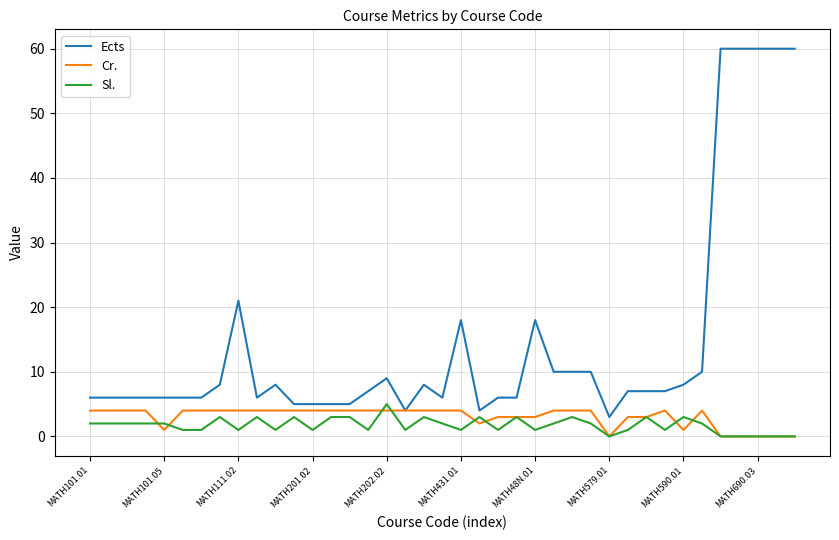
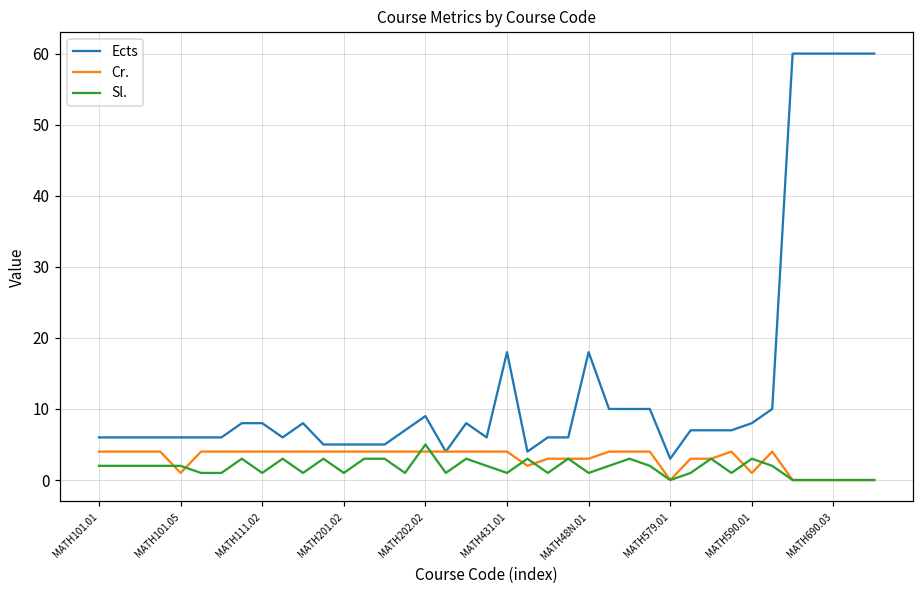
Ects, MATH111.02: 21 -> 8
